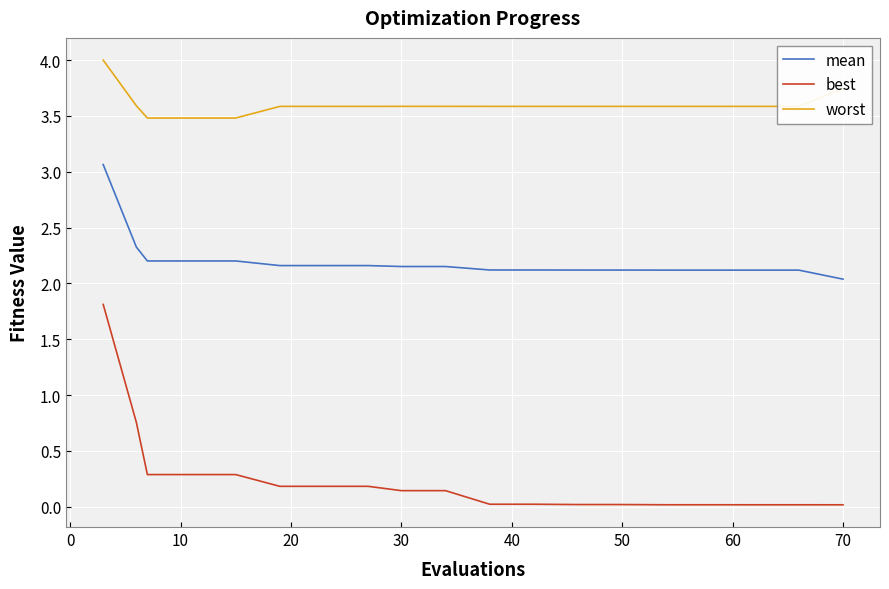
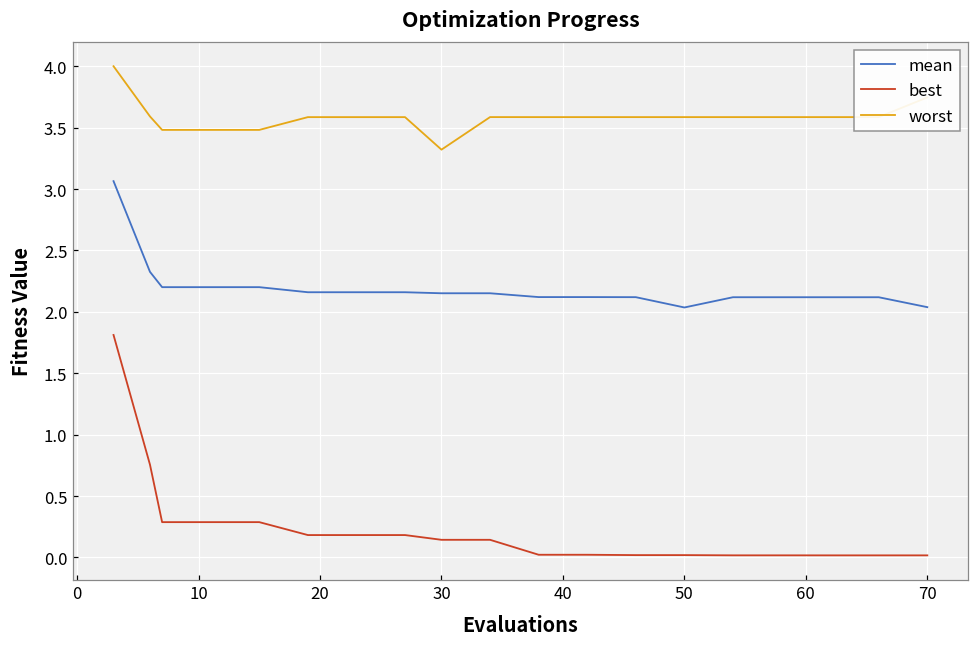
worst, 30: 3.59 -> 3.32
mean, 50: 2.12 -> 2.04
